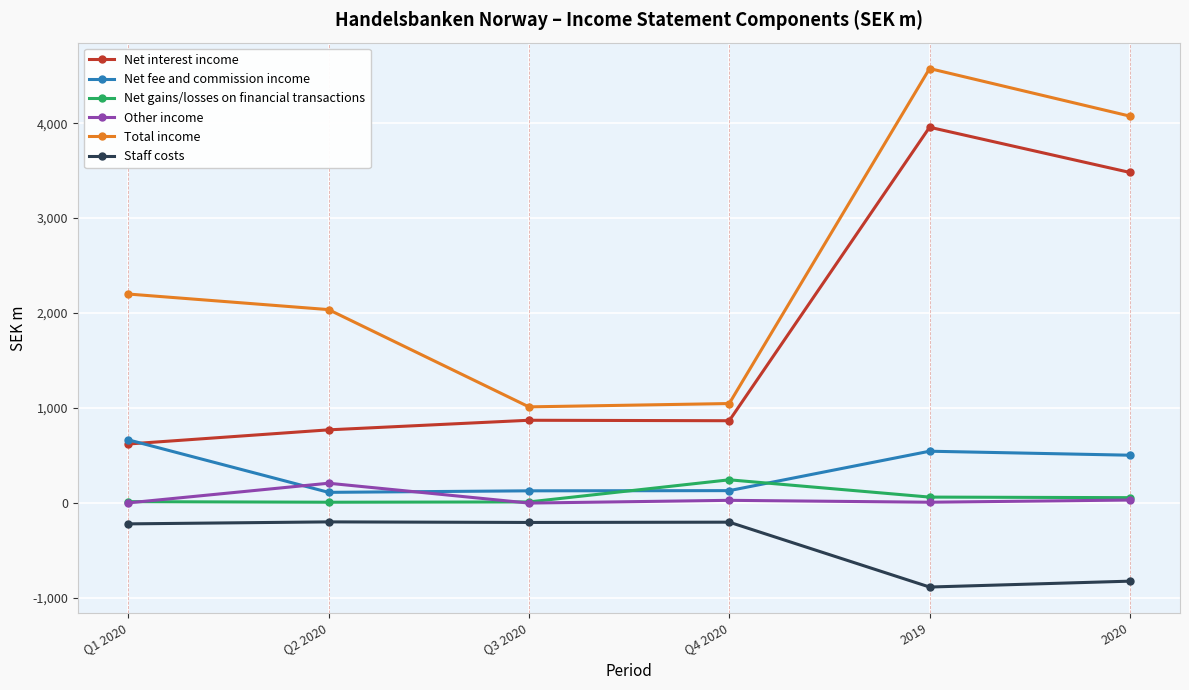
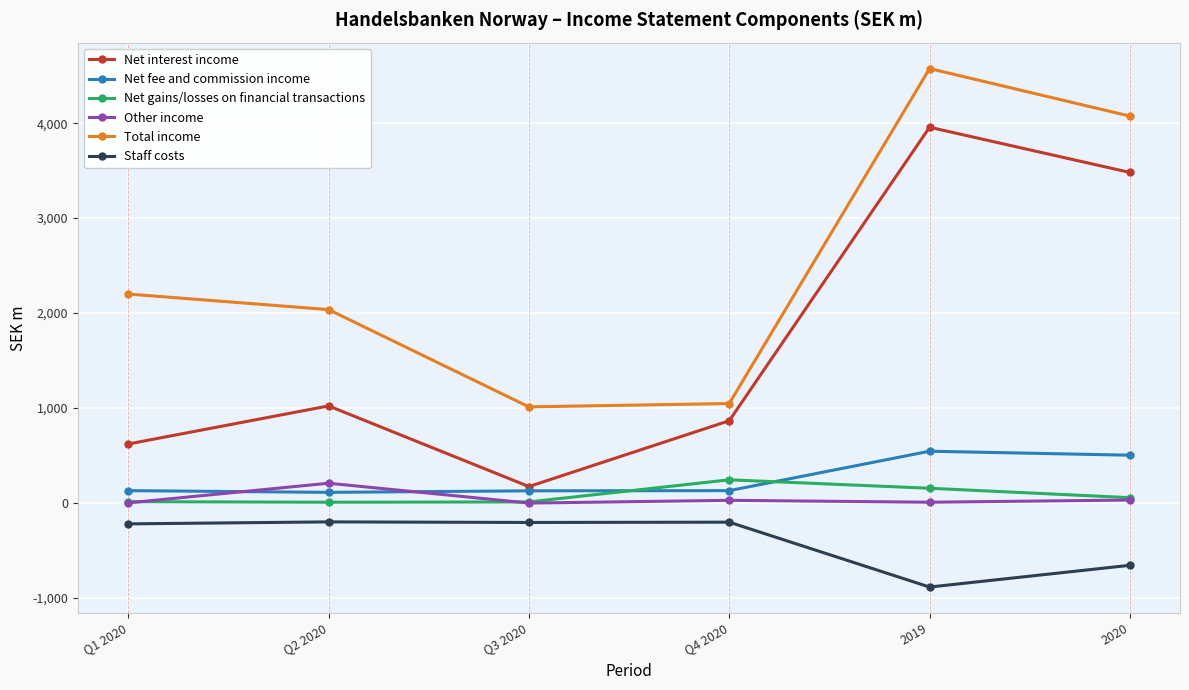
Net fee and commission income, Q1 2020: 700 -> 100
Net interest income, Q2 2020: 800 -> 1,000
Net interest income, Q3 2020: 900 -> 200
Net gains/losses on financial transactions, 2019: 100 -> 200
Staff costs, 2020: -800 -> -700
